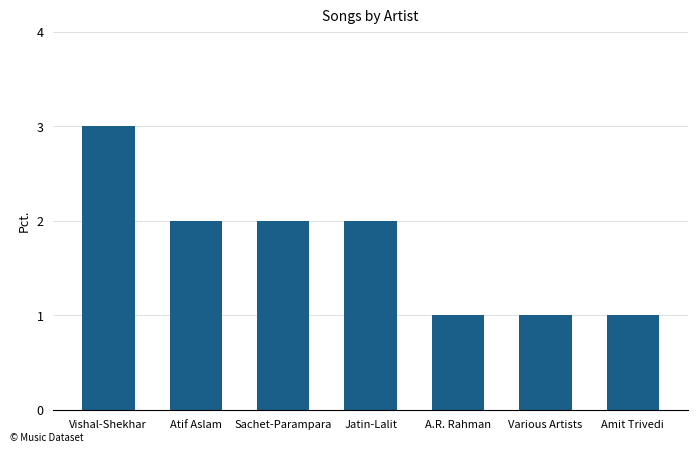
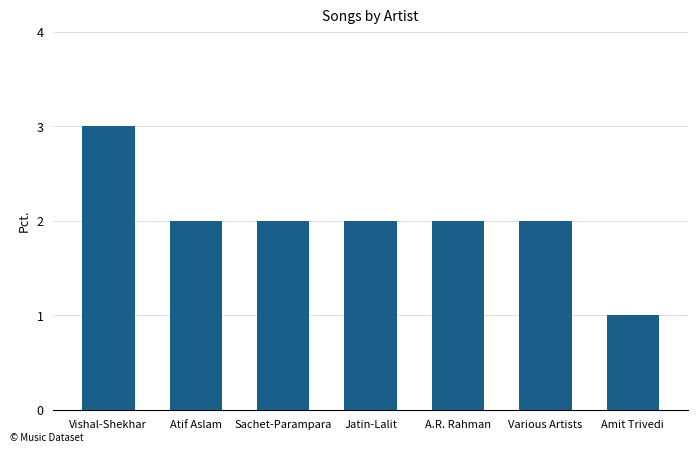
A.R. Rahman: 1 -> 2
Various Artists: 1 -> 2
